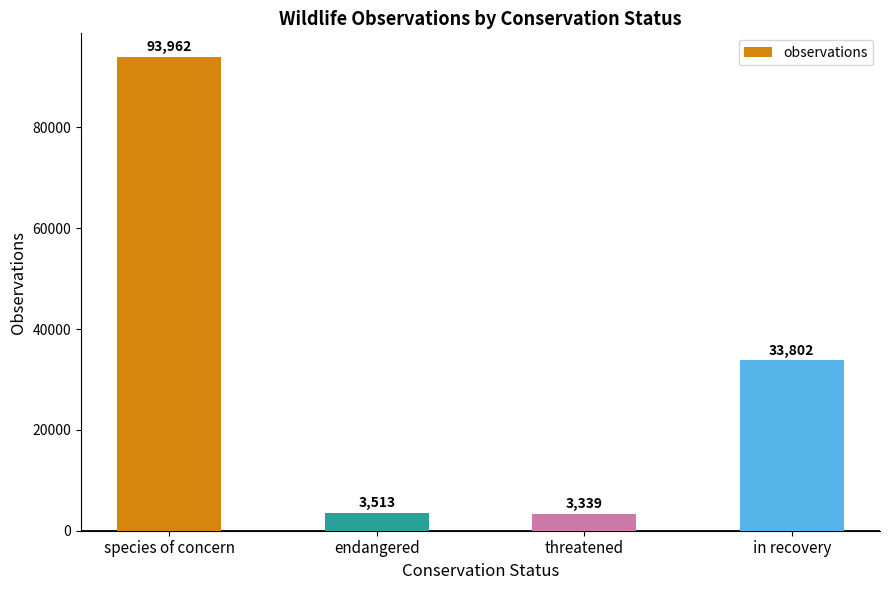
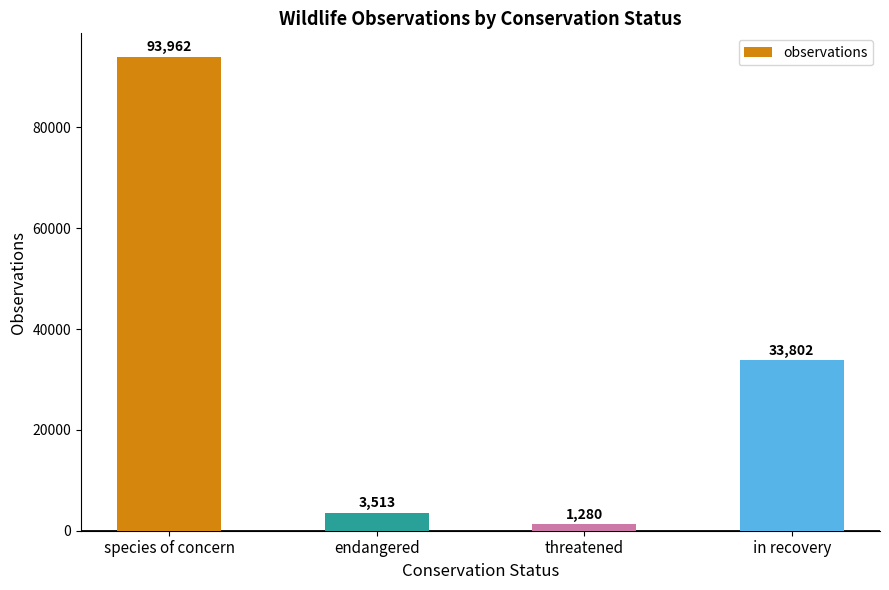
threatened: 3,339 -> 1,280
